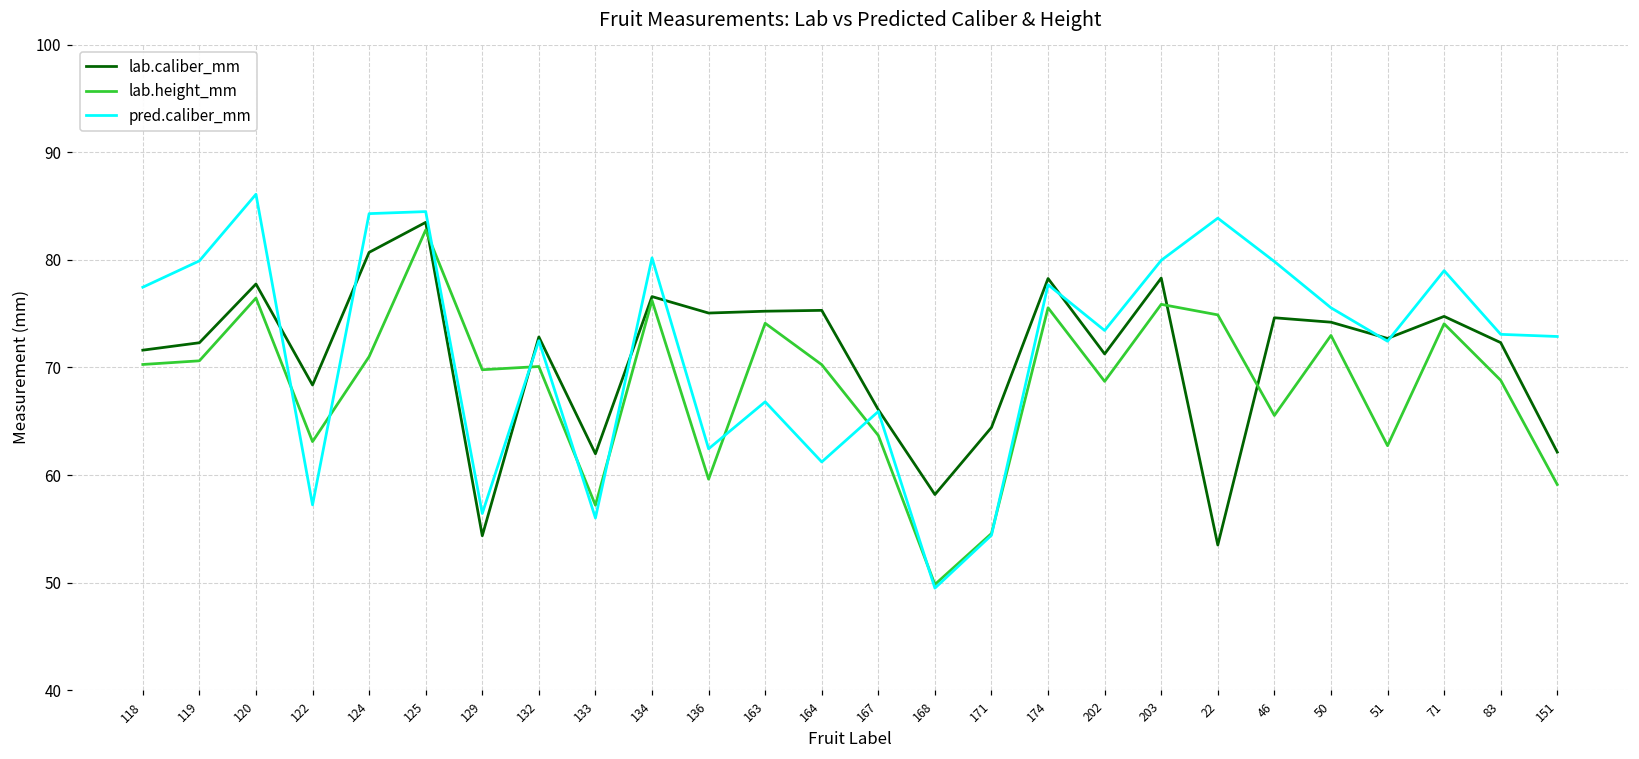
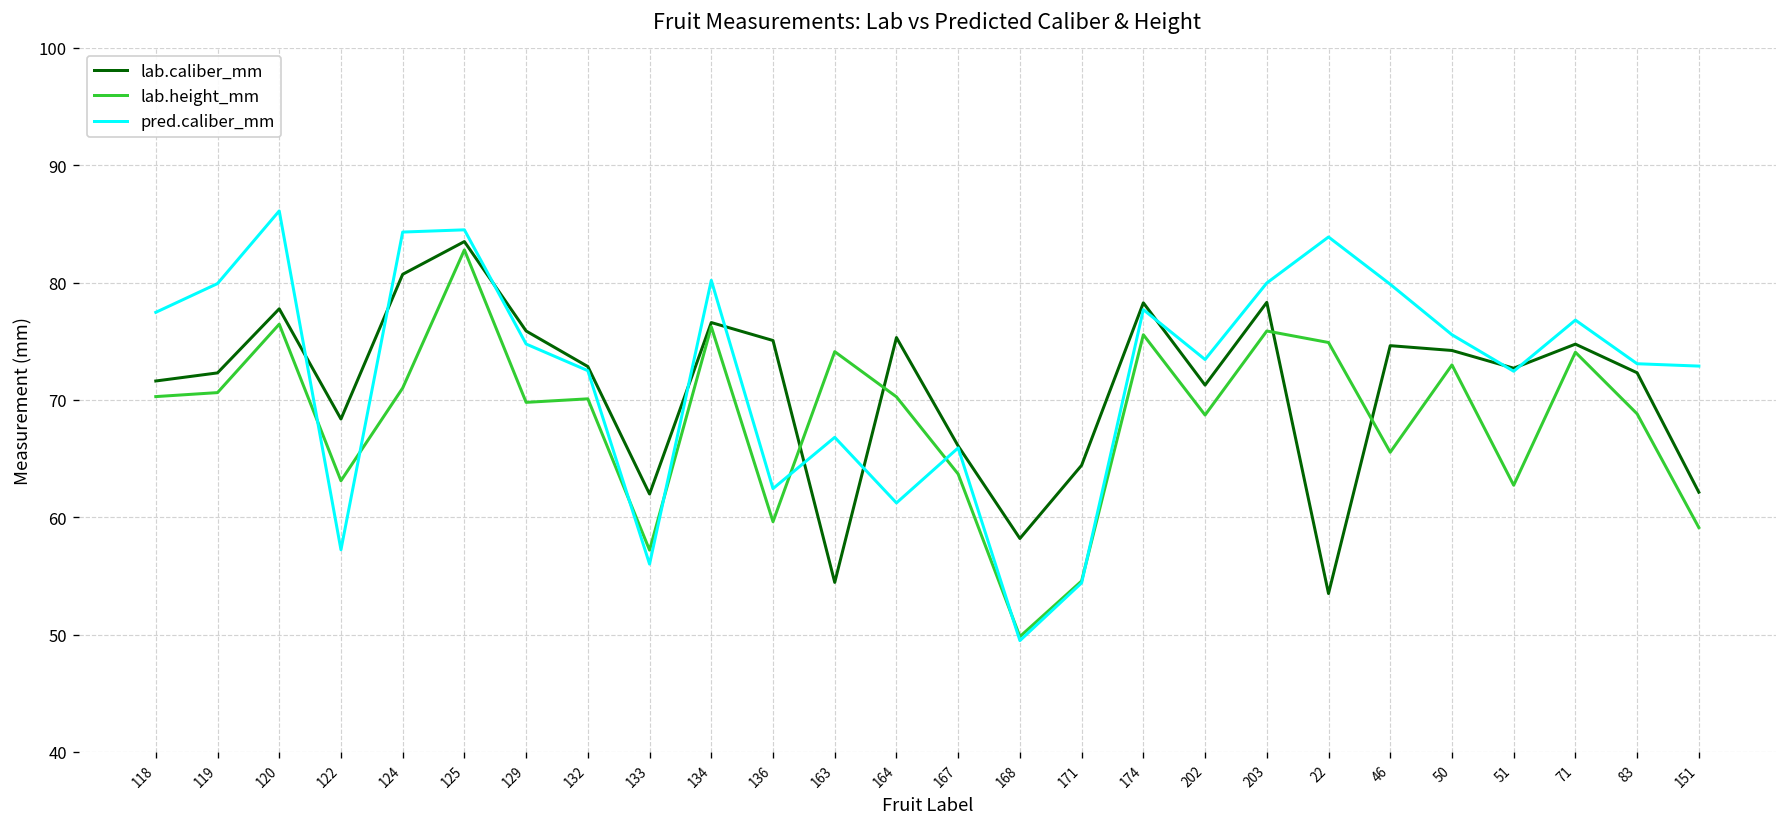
lab.caliber_mm, 129: 54 -> 76
pred.caliber_mm, 129: 56 -> 75
lab.caliber_mm, 163: 75 -> 54
pred.caliber_mm, 71: 79 -> 77
